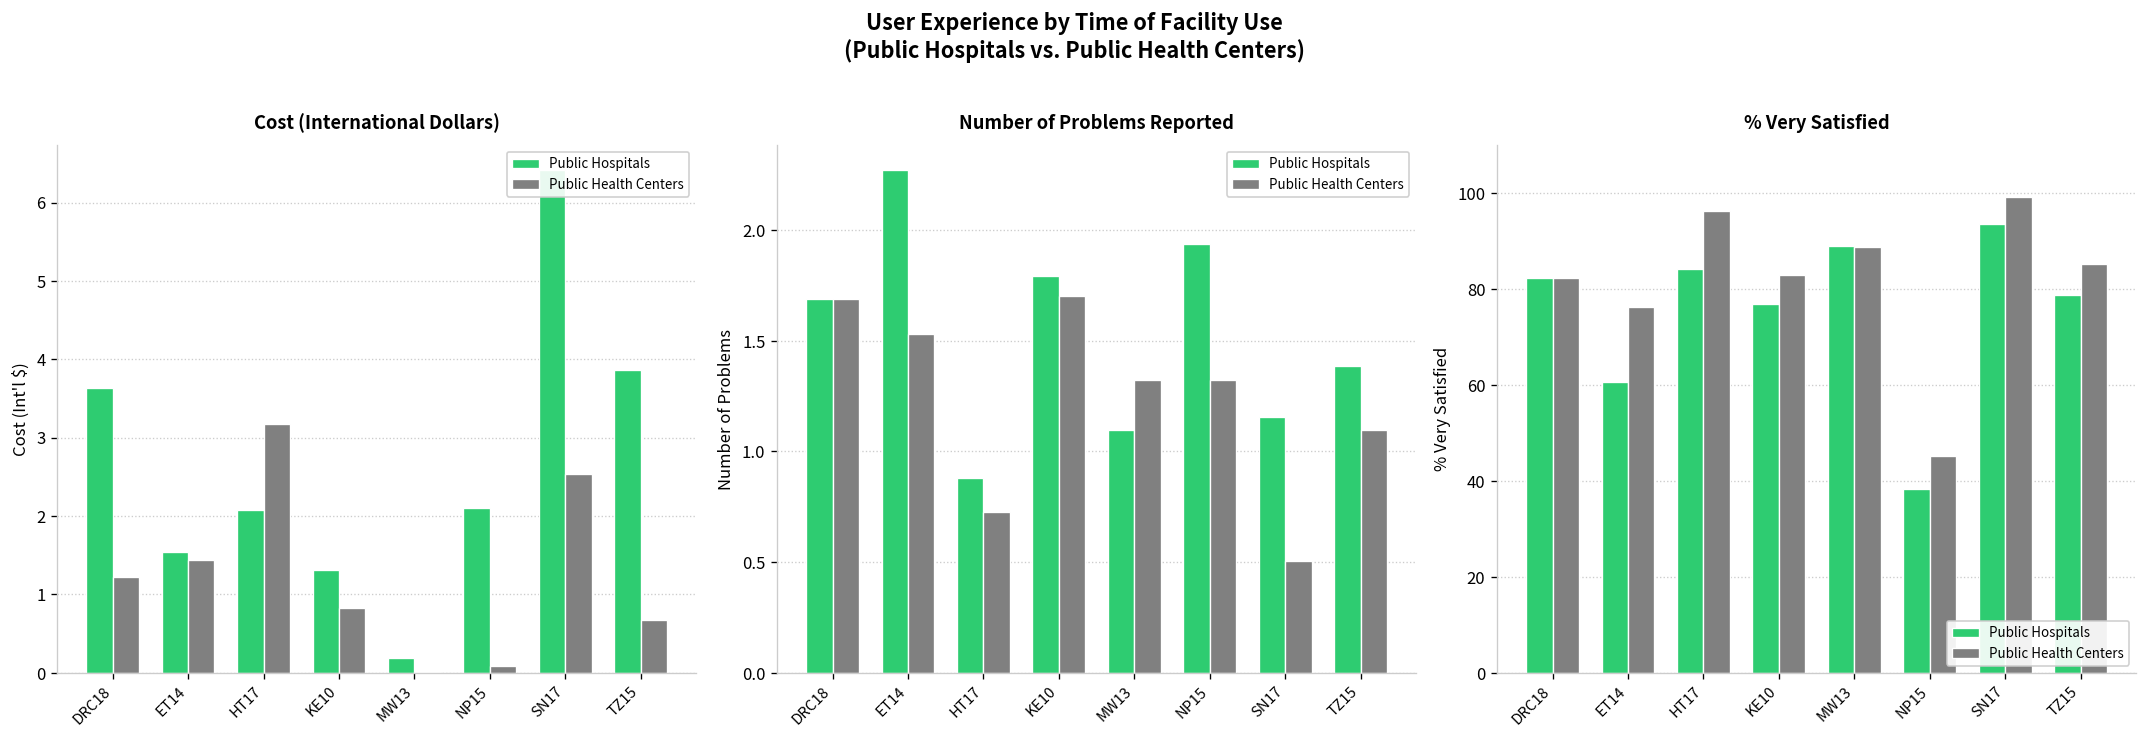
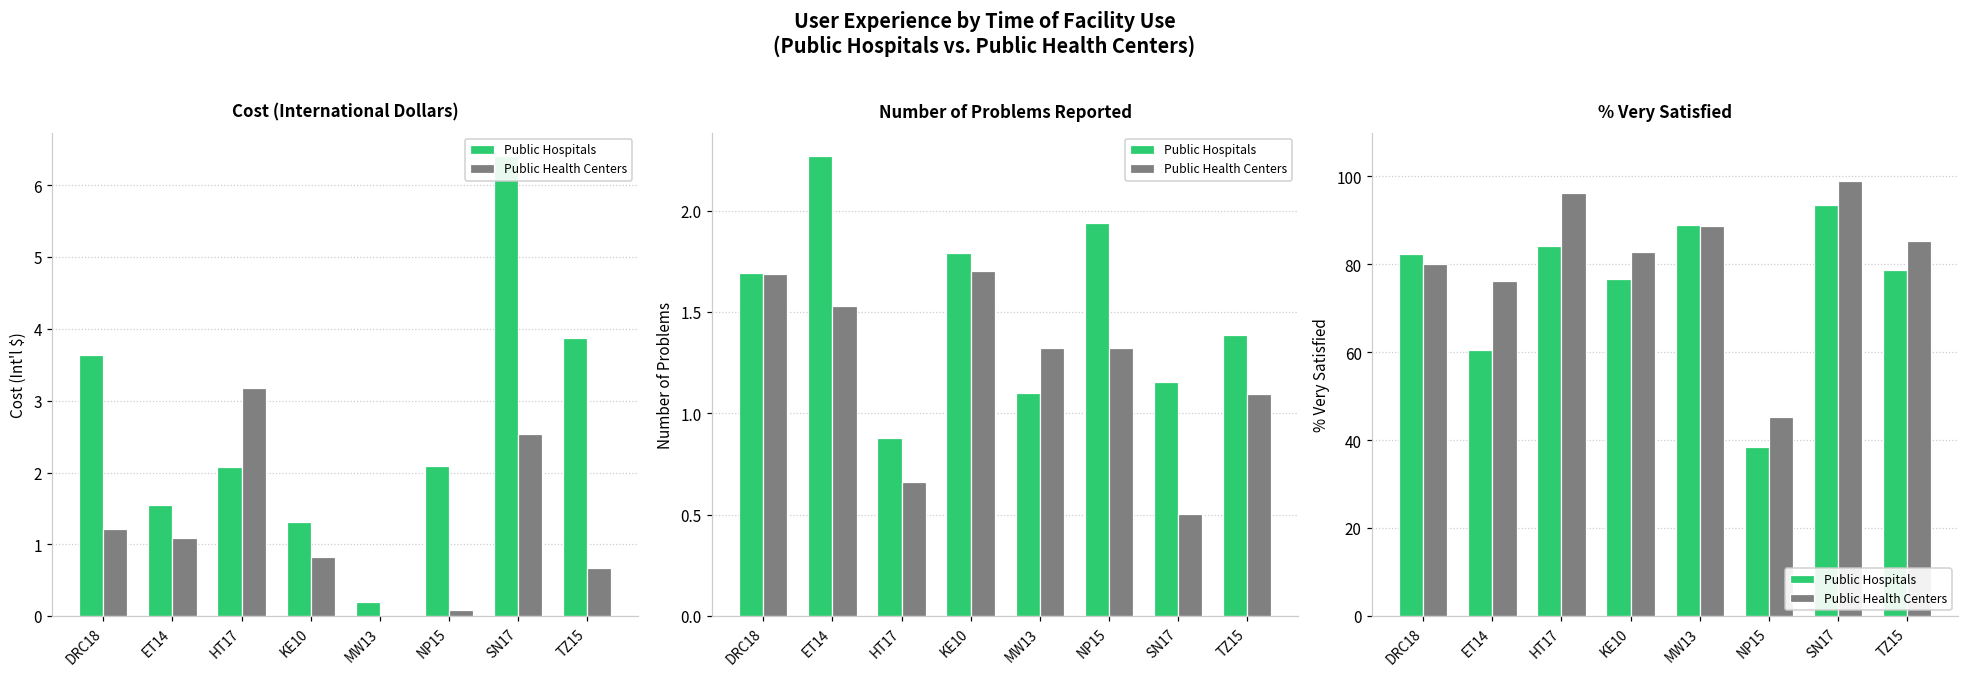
Cost (International Dollars), Public Health Centers, ET14: 1.4 -> 1.1
Number of Problems Reported, Public Health Centers, HT17: 0.73 -> 0.66
% Very Satisfied, Public Health Centers, DRC18: 82 -> 80
